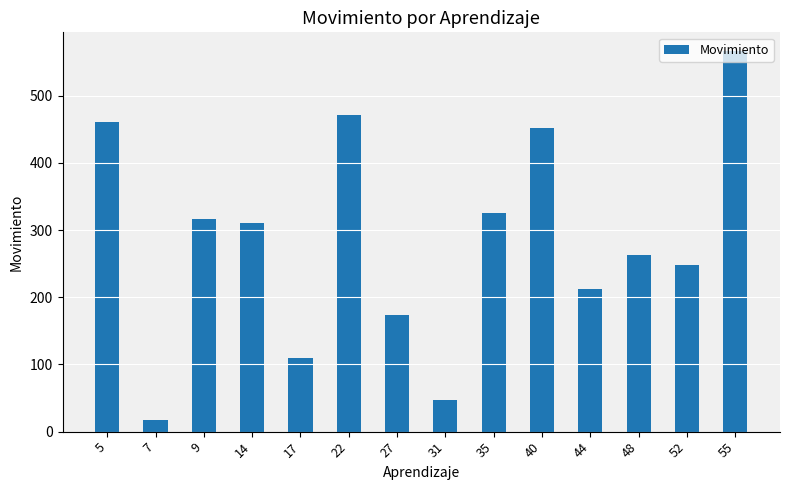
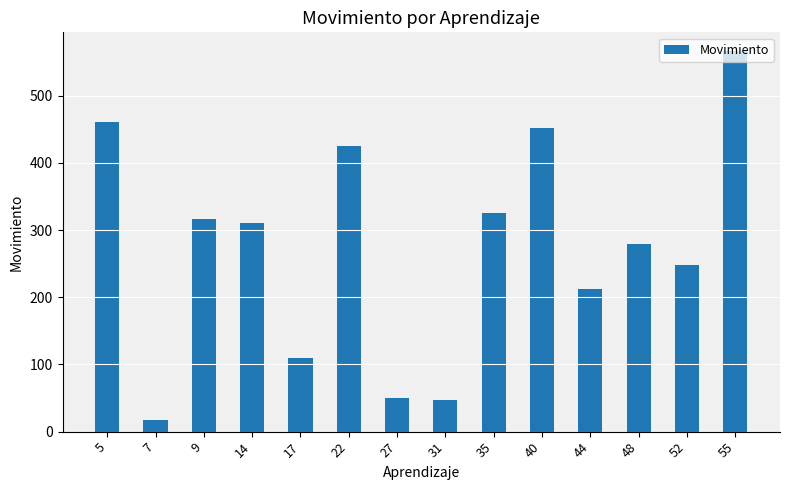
22: 470 -> 430
27: 170 -> 50
48: 260 -> 280
